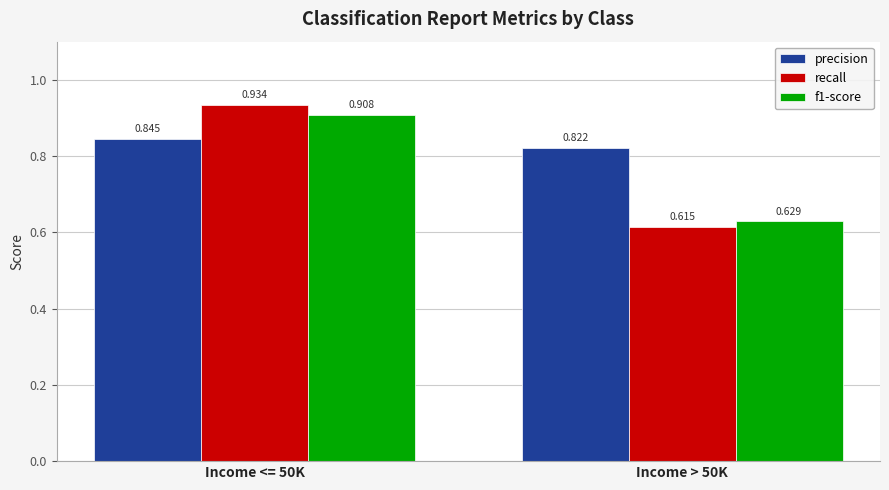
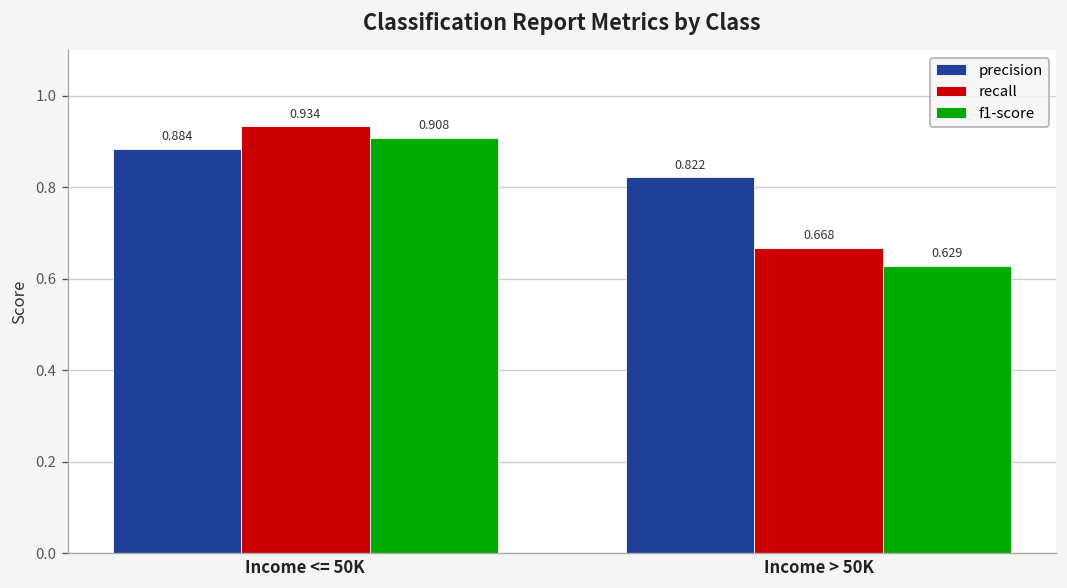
precision, Income <= 50K: 0.845 -> 0.884
recall, Income > 50K: 0.615 -> 0.668
